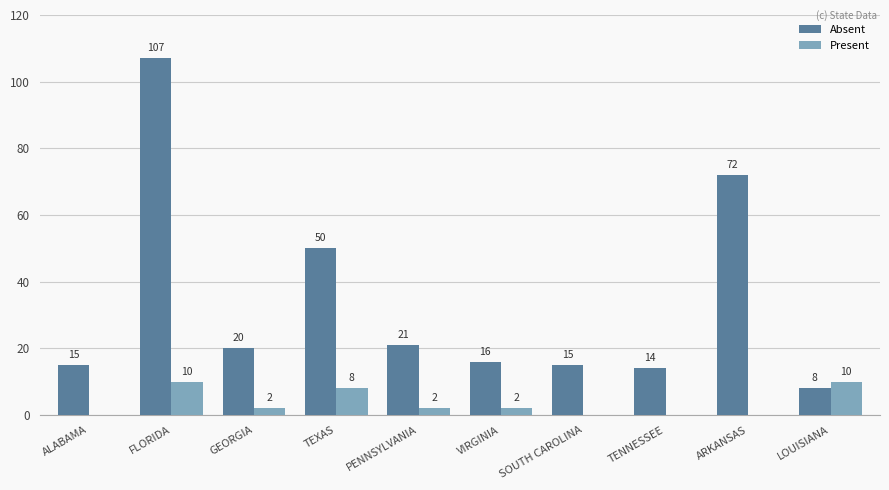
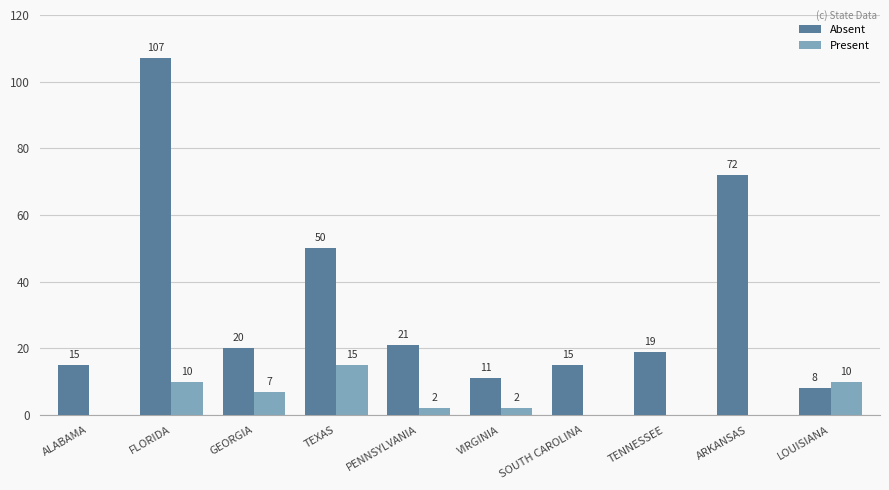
Present, GEORGIA: 2 -> 7
Present, TEXAS: 8 -> 15
Absent, VIRGINIA: 16 -> 11
Absent, TENNESSEE: 14 -> 19
